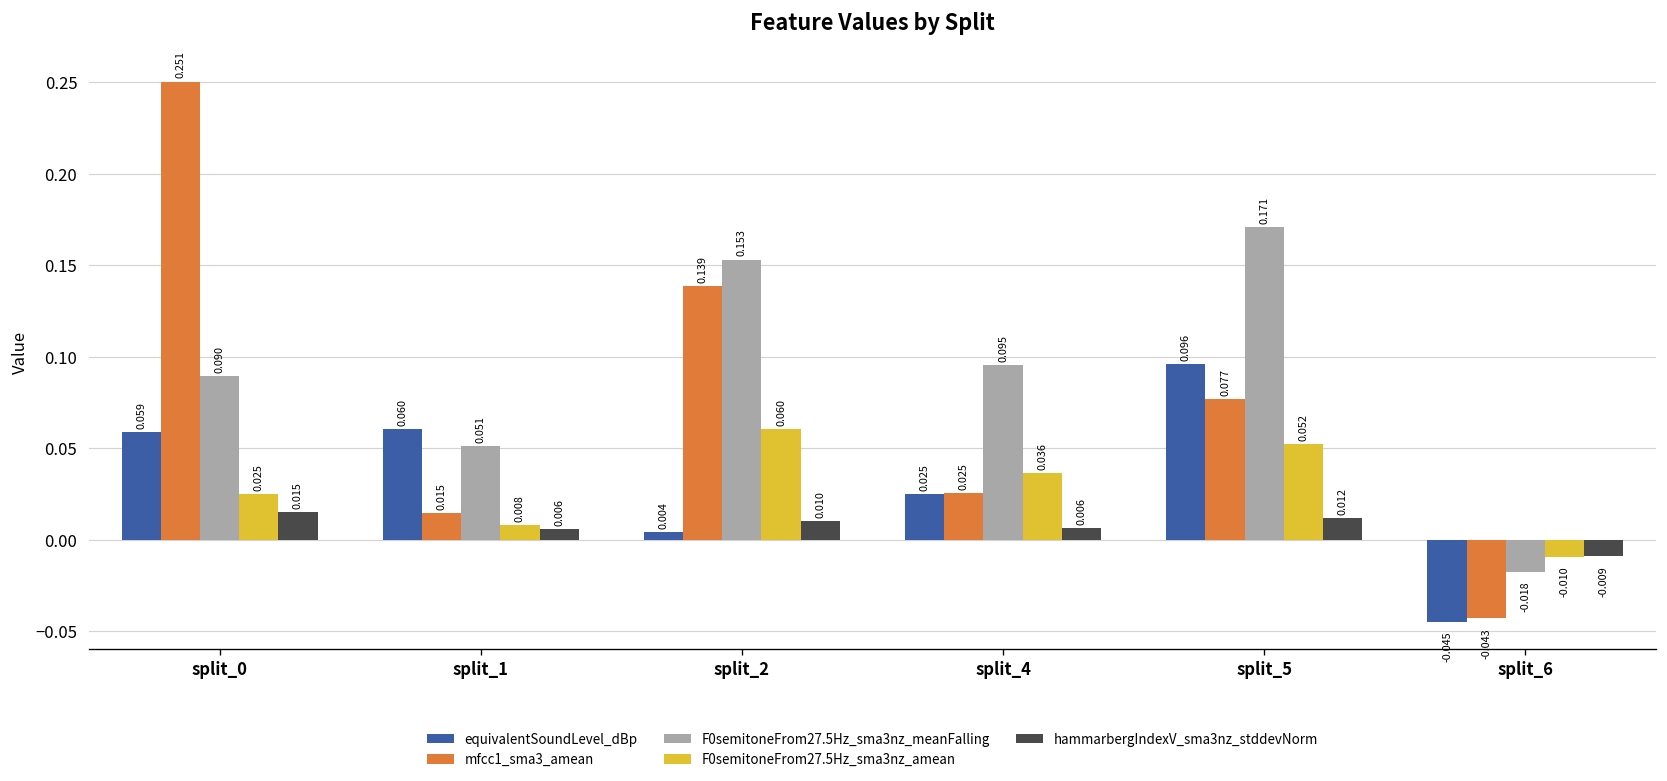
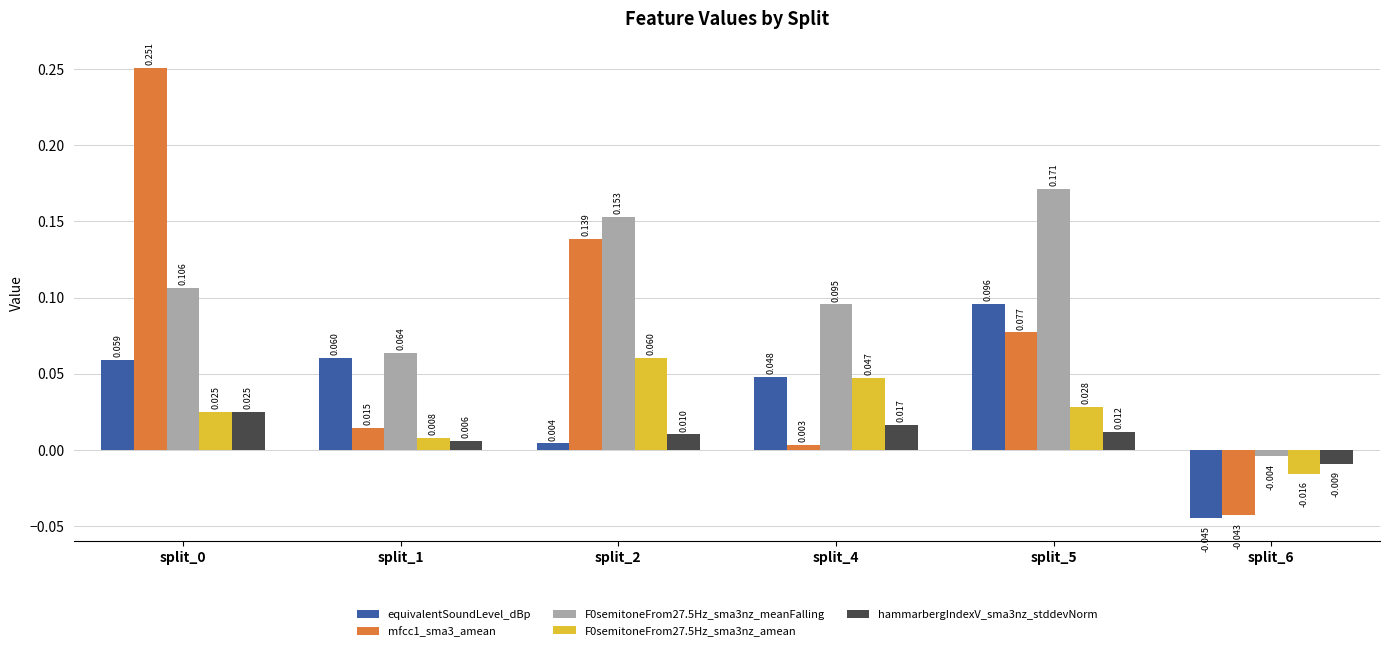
F0semitoneFrom27.5Hz_sma3nz_meanFalling, split_0: 0.090 -> 0.106
hammarbergIndexV_sma3nz_stddevNorm, split_0: 0.015 -> 0.025
F0semitoneFrom27.5Hz_sma3nz_meanFalling, split_1: 0.051 -> 0.064
equivalentSoundLevel_dBp, split_4: 0.025 -> 0.048
mfcc1_sma3_amean, split_4: 0.025 -> 0.003
F0semitoneFrom27.5Hz_sma3nz_amean, split_4: 0.036 -> 0.047
hammarbergIndexV_sma3nz_stddevNorm, split_4: 0.006 -> 0.017
F0semitoneFrom27.5Hz_sma3nz_amean, split_5: 0.052 -> 0.028
F0semitoneFrom27.5Hz_sma3nz_meanFalling, split_6: -0.018 -> -0.004
F0semitoneFrom27.5Hz_sma3nz_amean, split_6: -0.010 -> -0.016
